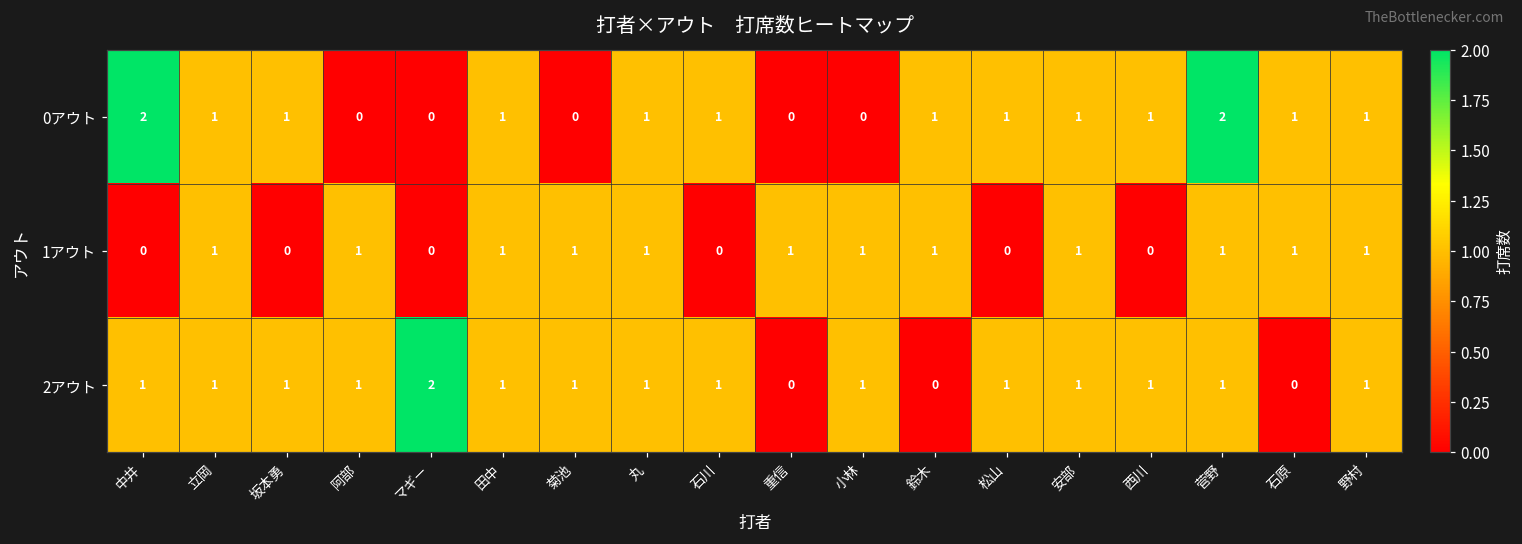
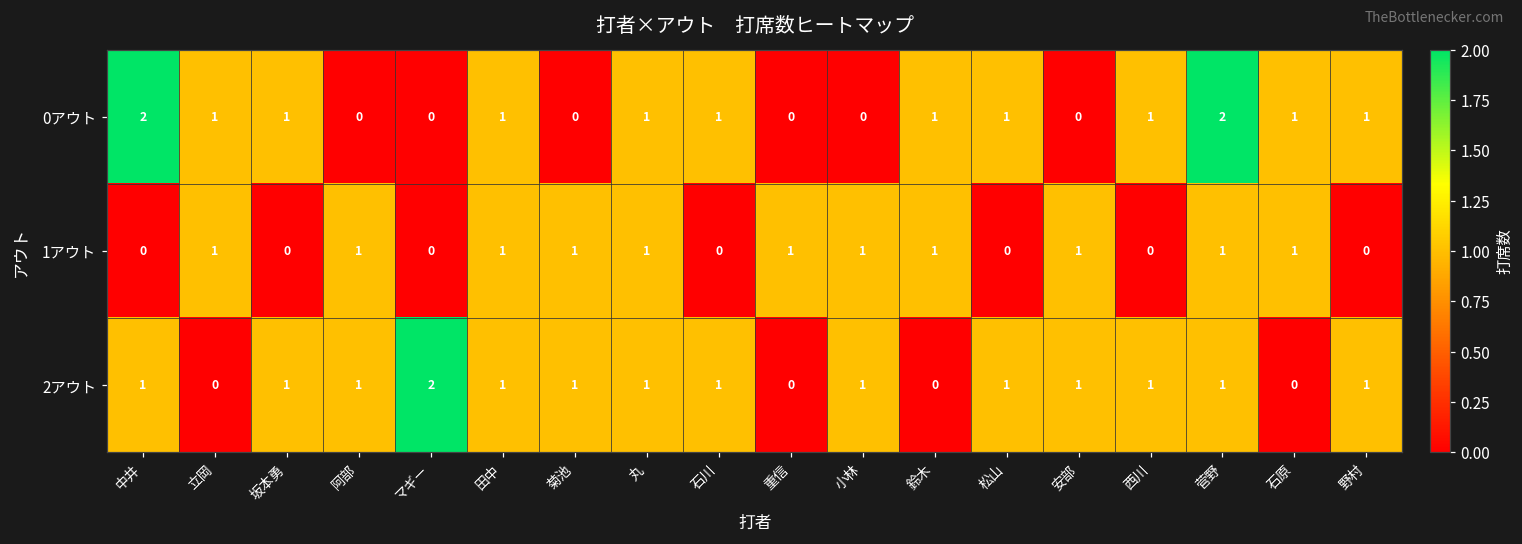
0アウト, 安部: 1 -> 0
1アウト, 野村: 1 -> 0
2アウト, 立岡: 1 -> 0
